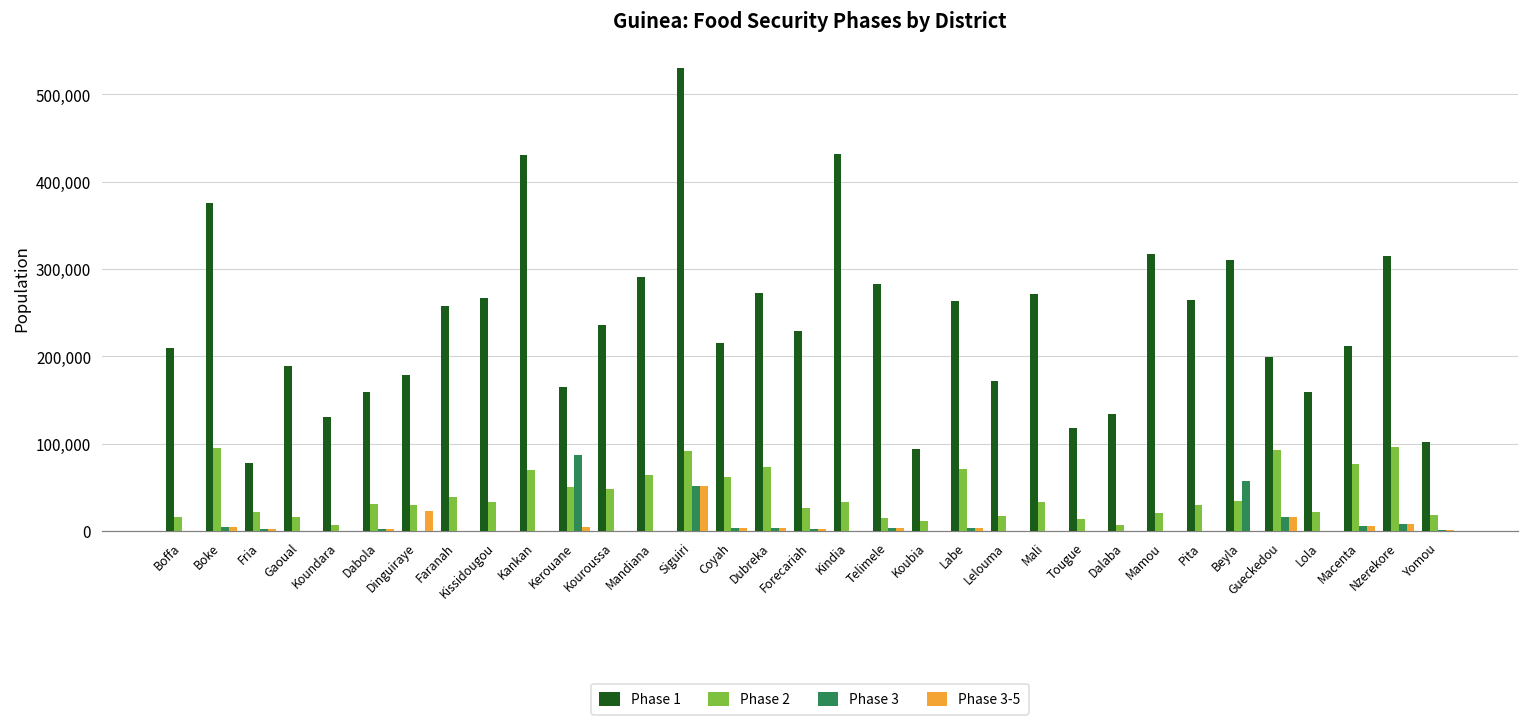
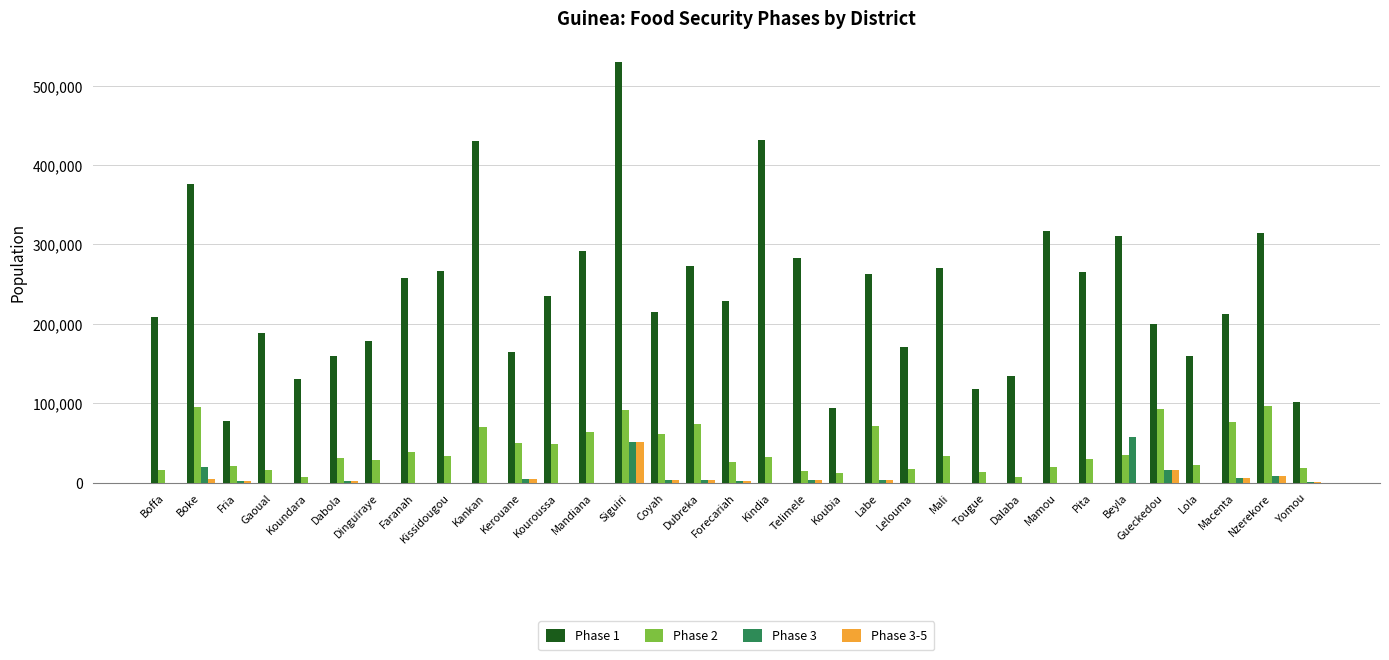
Phase 3, Boke: 0 -> 20,000
Phase 3-5, Dinguiraye: 20,000 -> 0
Phase 3, Kerouane: 90,000 -> 0
